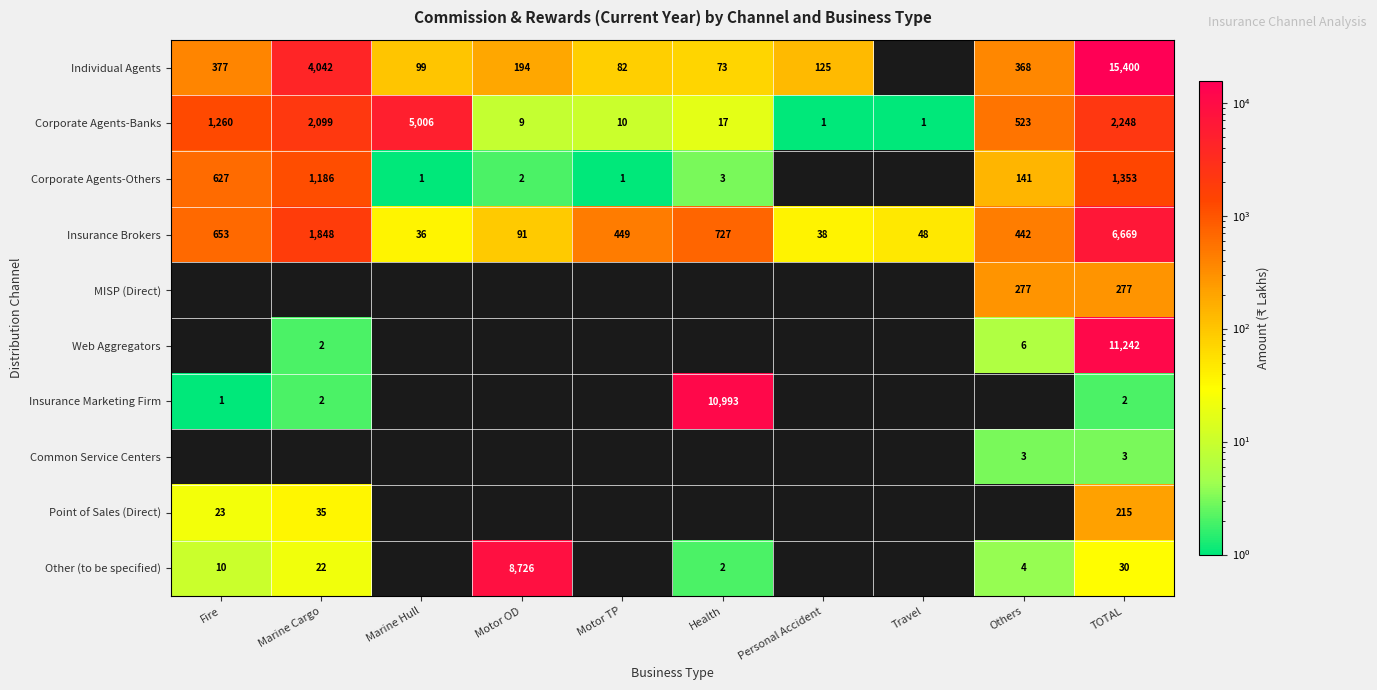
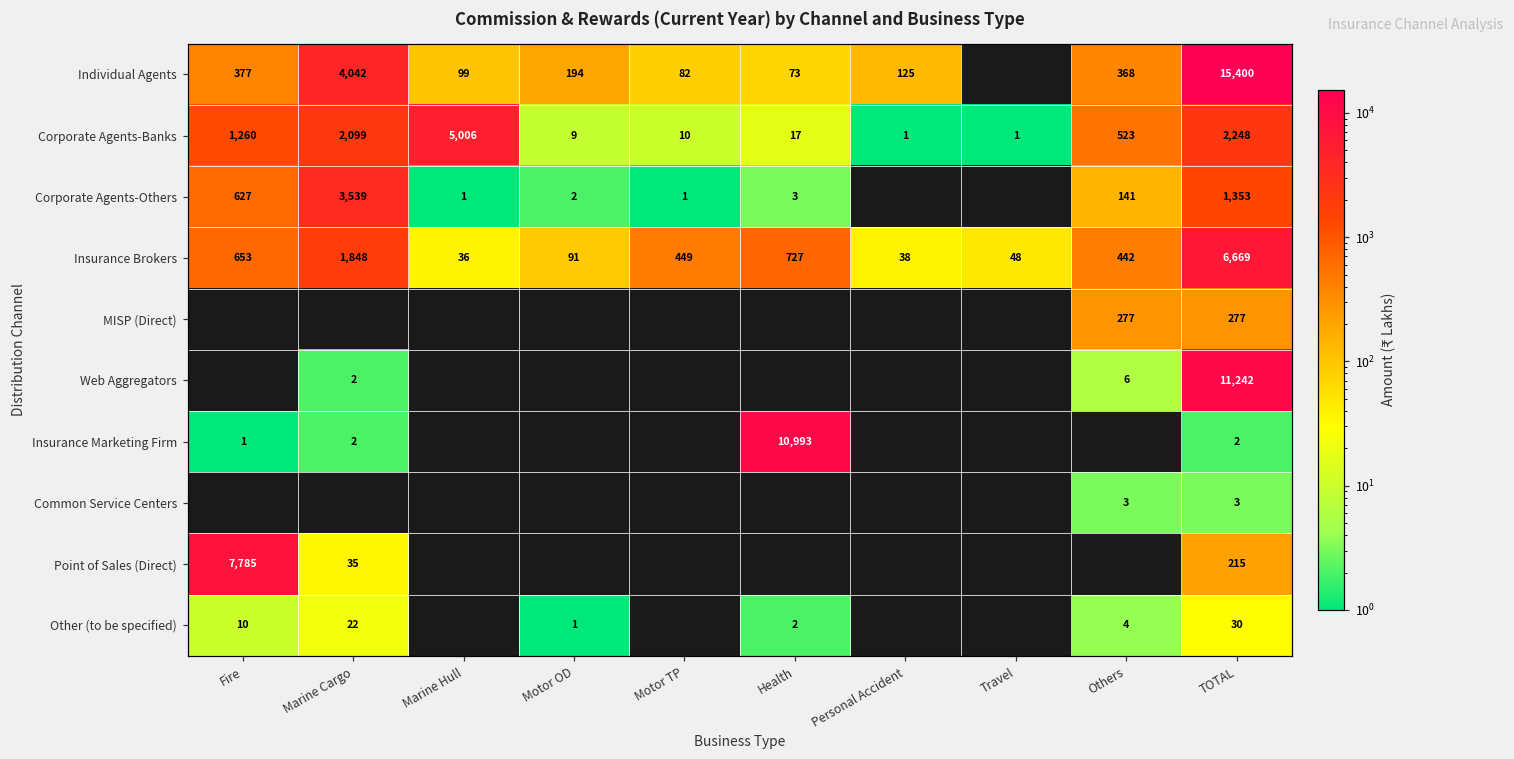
Corporate Agents-Others, Marine Cargo: 1,186 -> 3,539
Point of Sales (Direct), Fire: 23 -> 7,785
Other (to be specified), Motor OD: 8,726 -> 1
